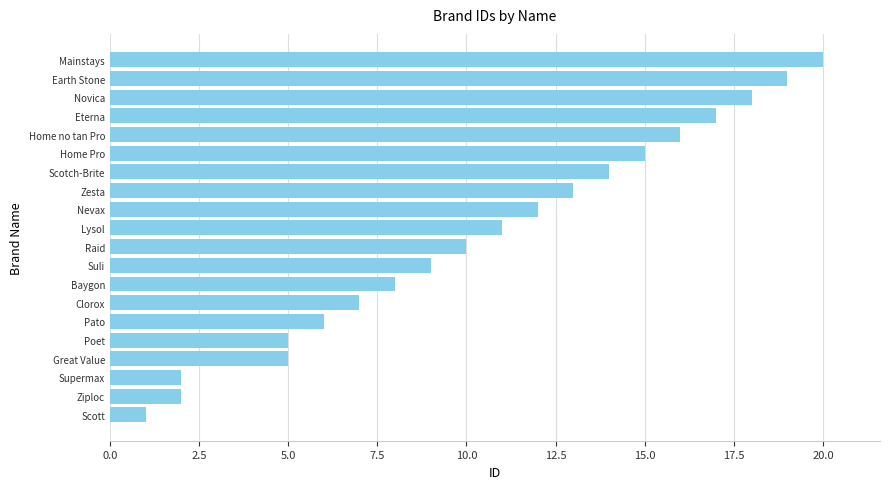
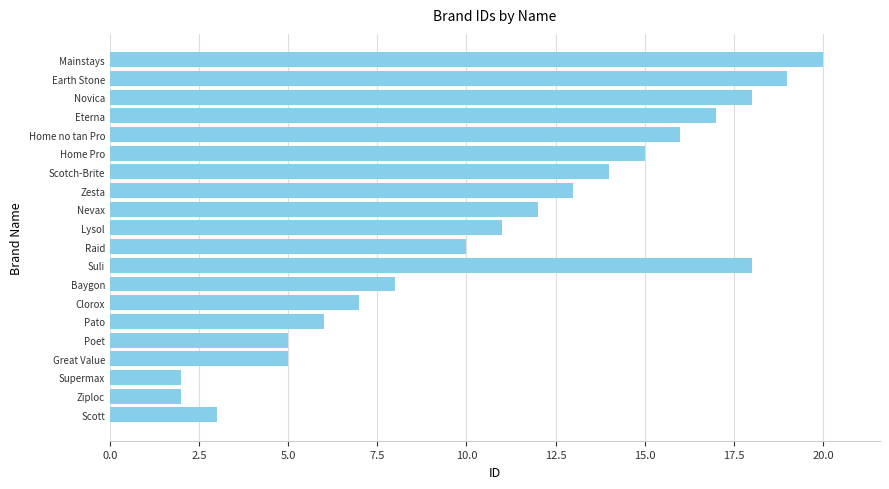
Suli: 9 -> 18
Scott: 1 -> 3
